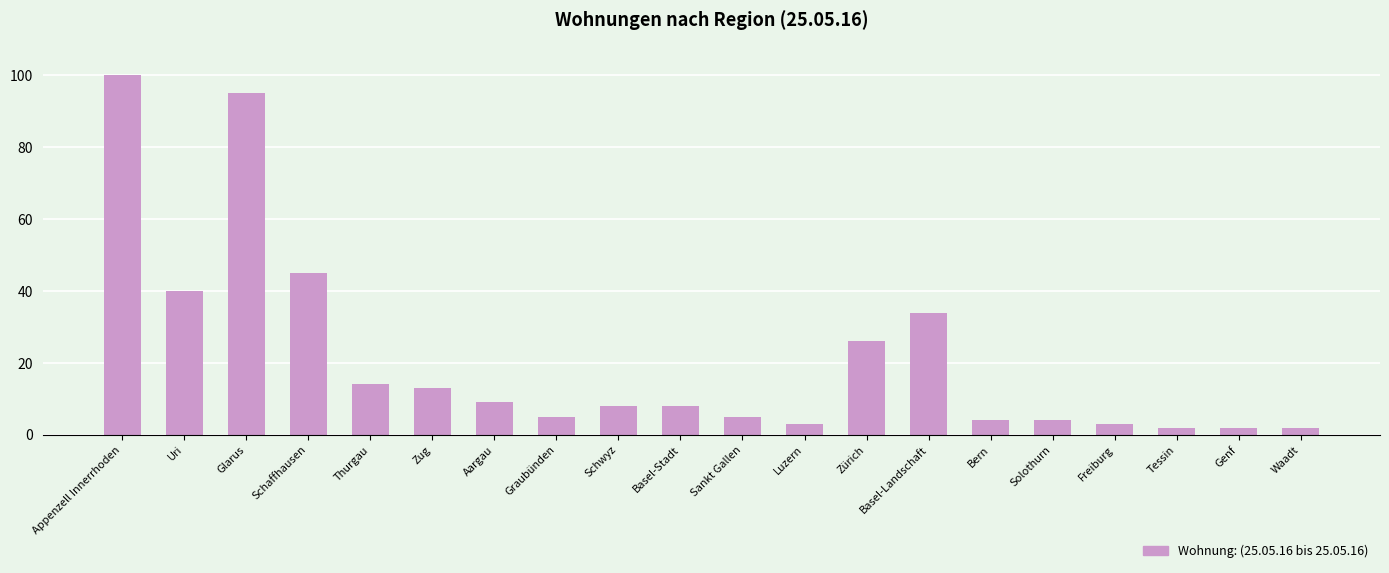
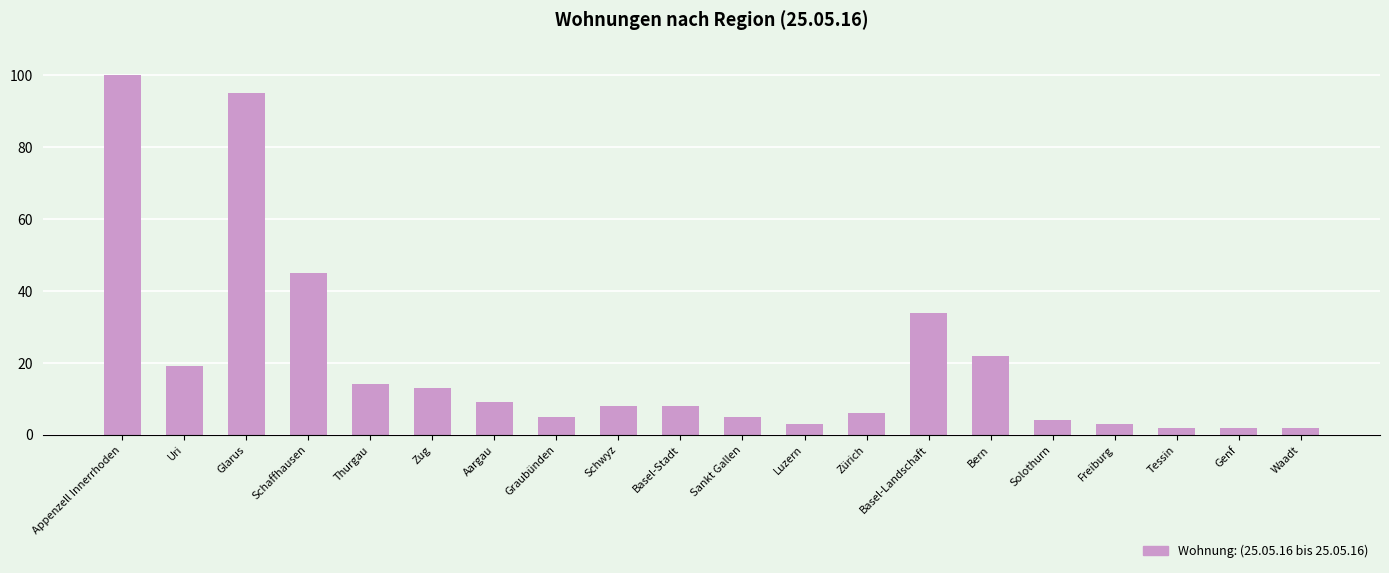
Uri: 40 -> 19
Zürich: 26 -> 6
Bern: 4 -> 22
